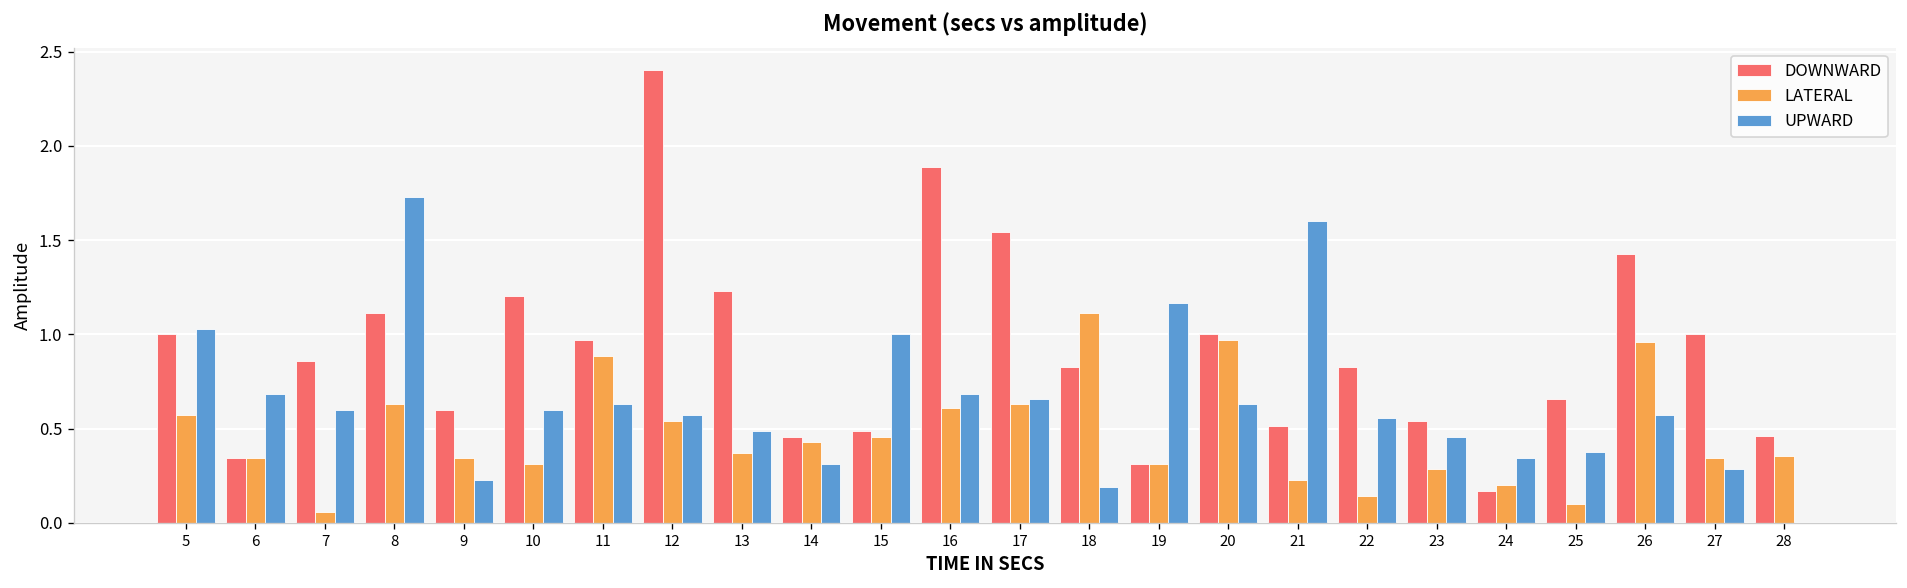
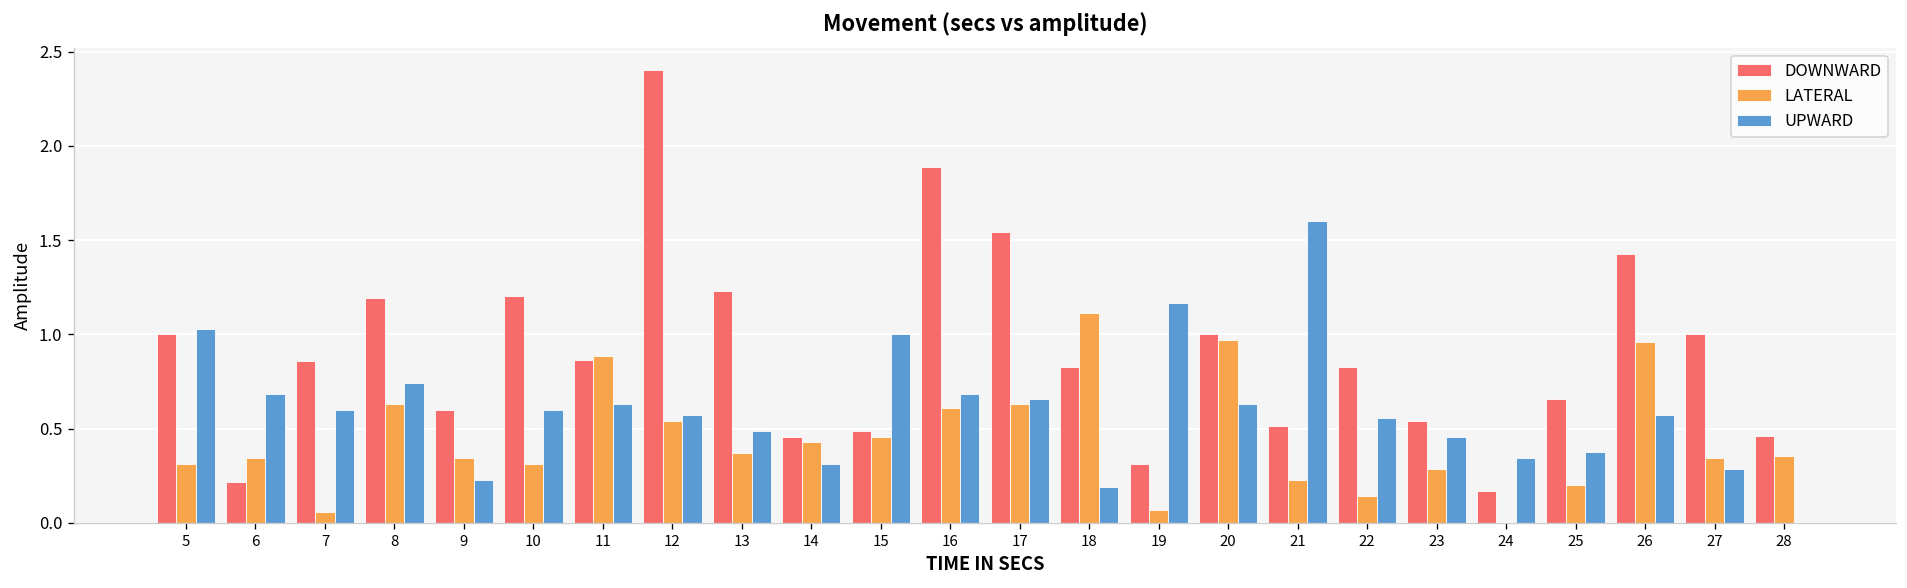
LATERAL, 5: 0.57 -> 0.31
DOWNWARD, 6: 0.34 -> 0.22
DOWNWARD, 8: 1.11 -> 1.19
UPWARD, 8: 1.73 -> 0.74
DOWNWARD, 11: 0.97 -> 0.86
LATERAL, 19: 0.31 -> 0.07
LATERAL, 24: 0.2 -> 0.0
LATERAL, 25: 0.1 -> 0.2
